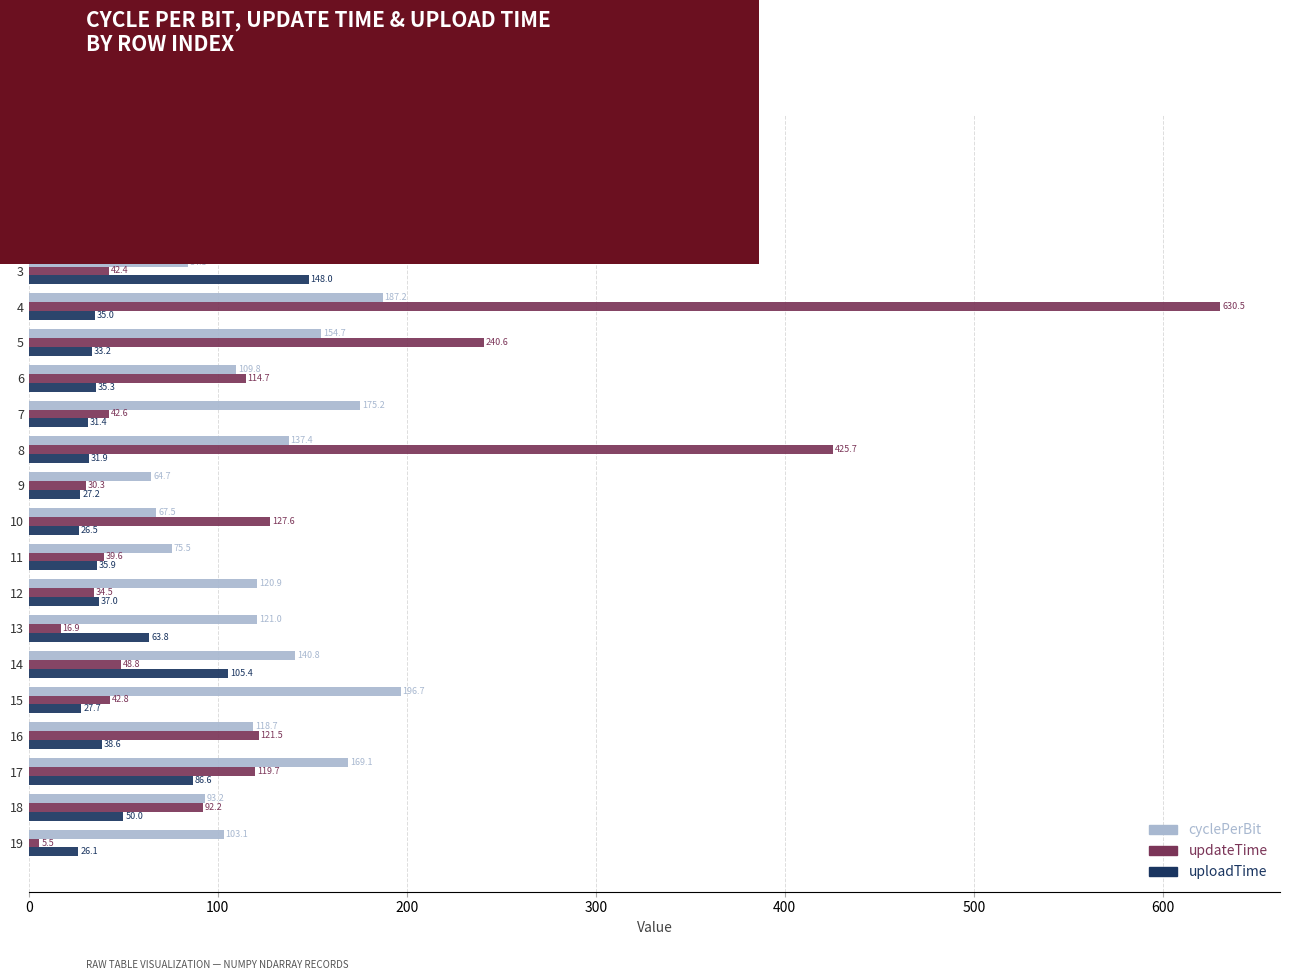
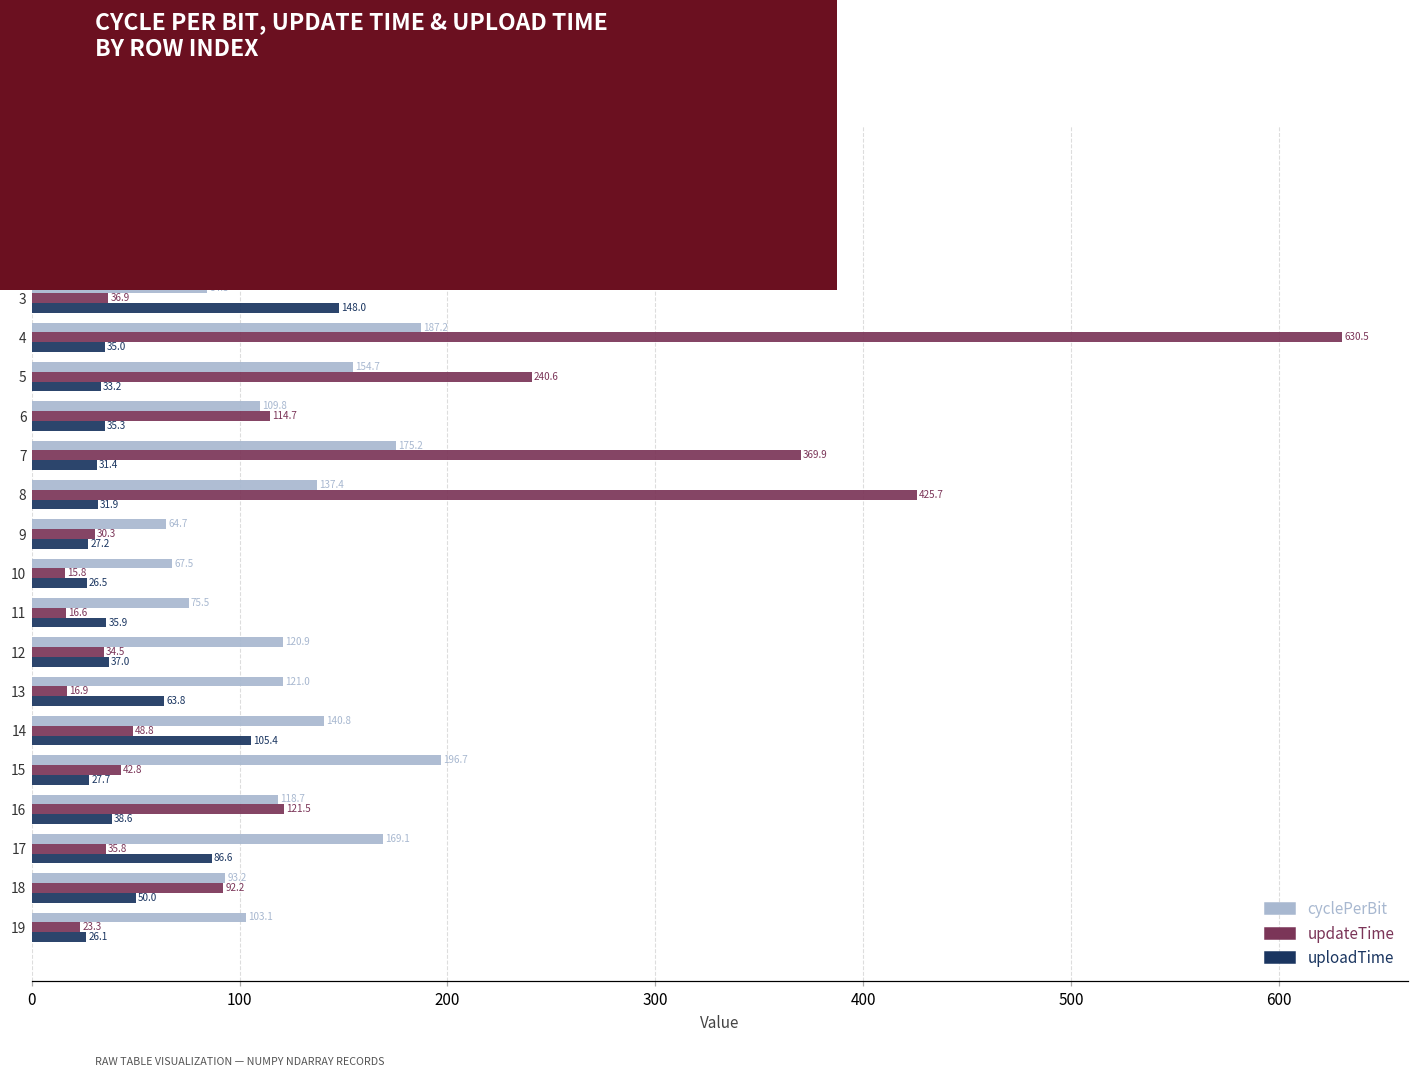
updateTime, 3: 42.4 -> 36.9
updateTime, 7: 42.6 -> 369.9
updateTime, 10: 127.6 -> 15.8
updateTime, 11: 39.6 -> 16.6
updateTime, 17: 119.7 -> 35.8
updateTime, 19: 5.5 -> 23.3
